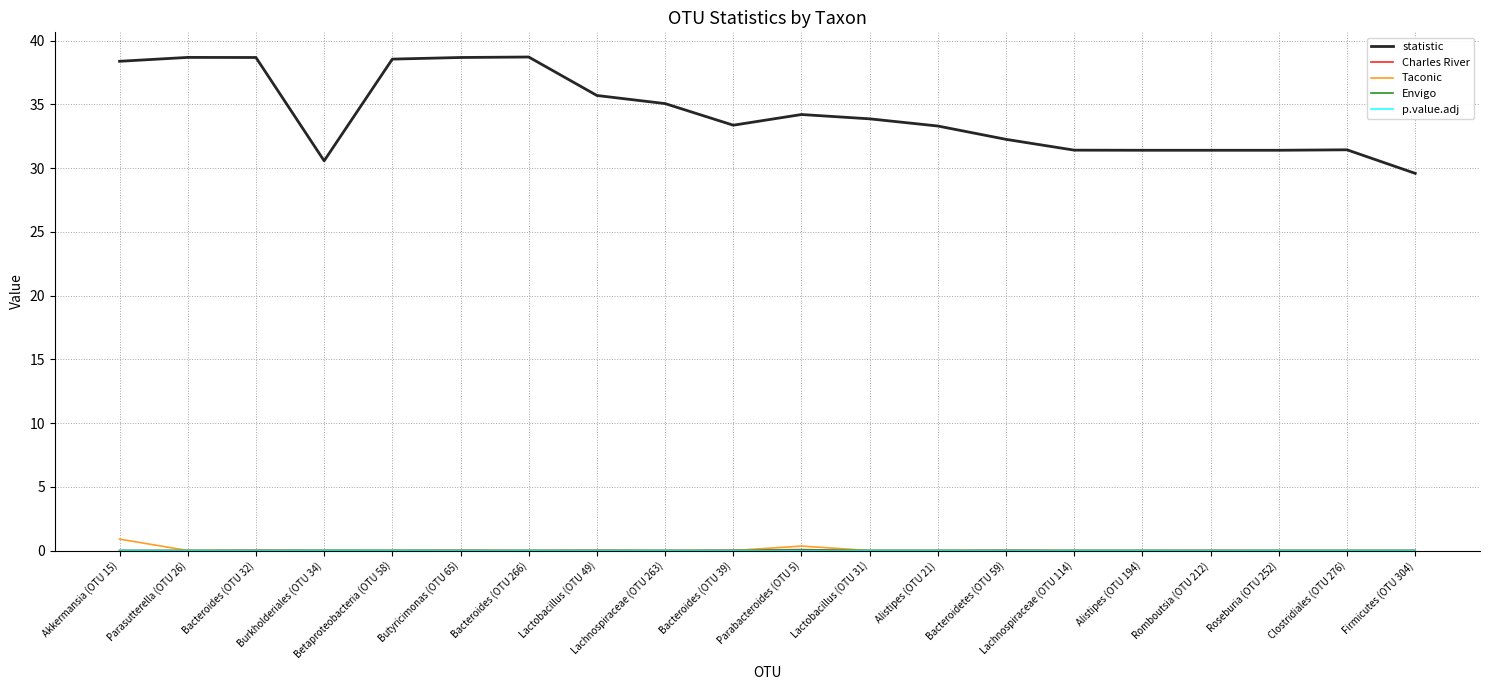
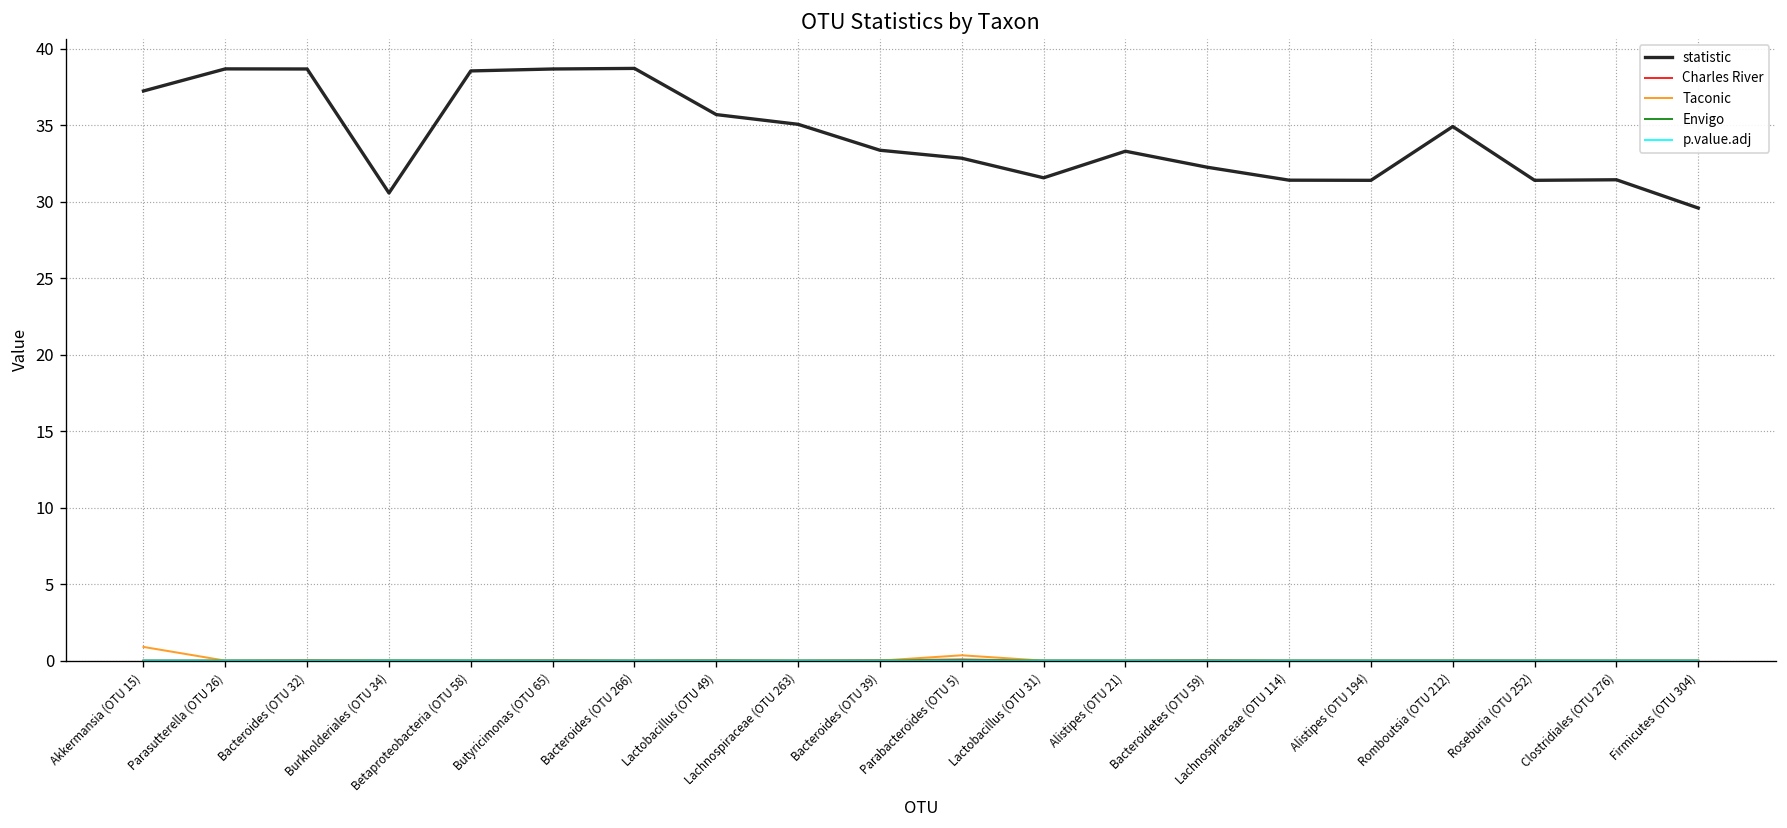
statistic, Akkermansia (OTU 15): 38.4 -> 37.2
statistic, Parabacteroides (OTU 5): 34.2 -> 32.8
statistic, Lactobacillus (OTU 31): 33.9 -> 31.6
statistic, Romboutsia (OTU 212): 31.4 -> 34.9
